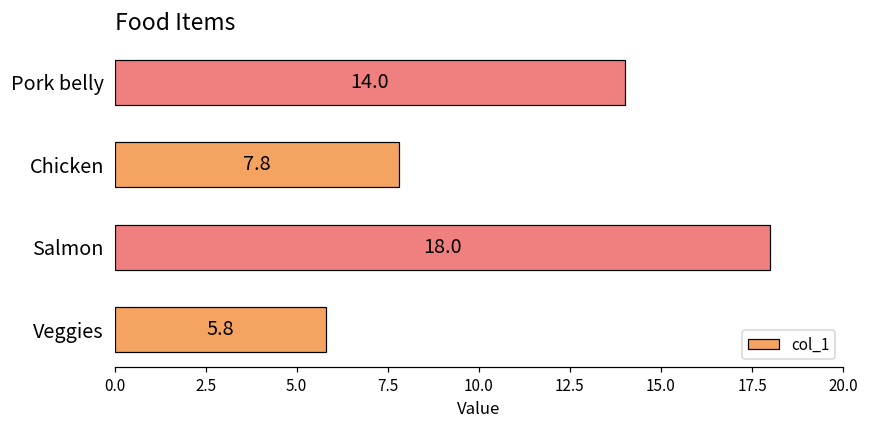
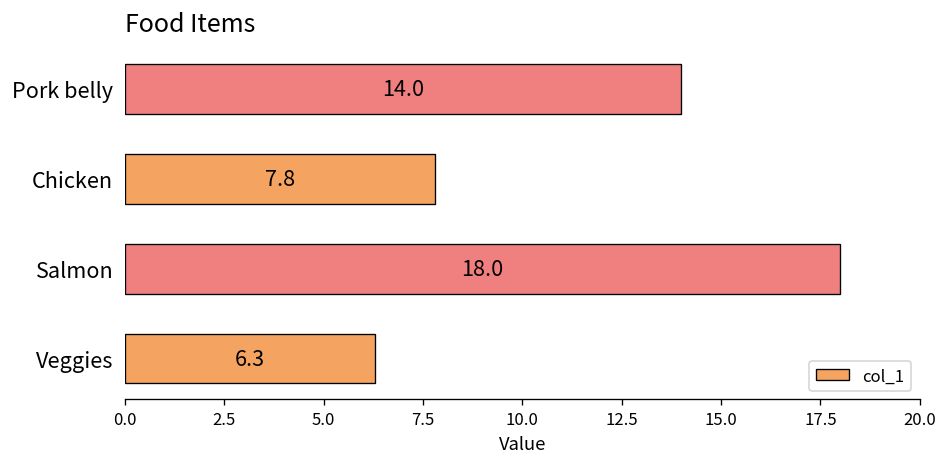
Veggies: 5.8 -> 6.3
